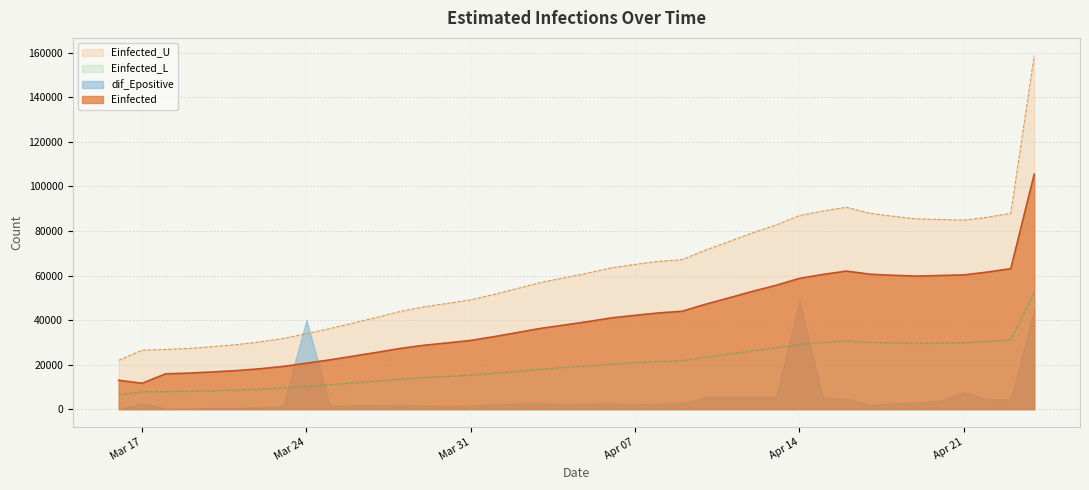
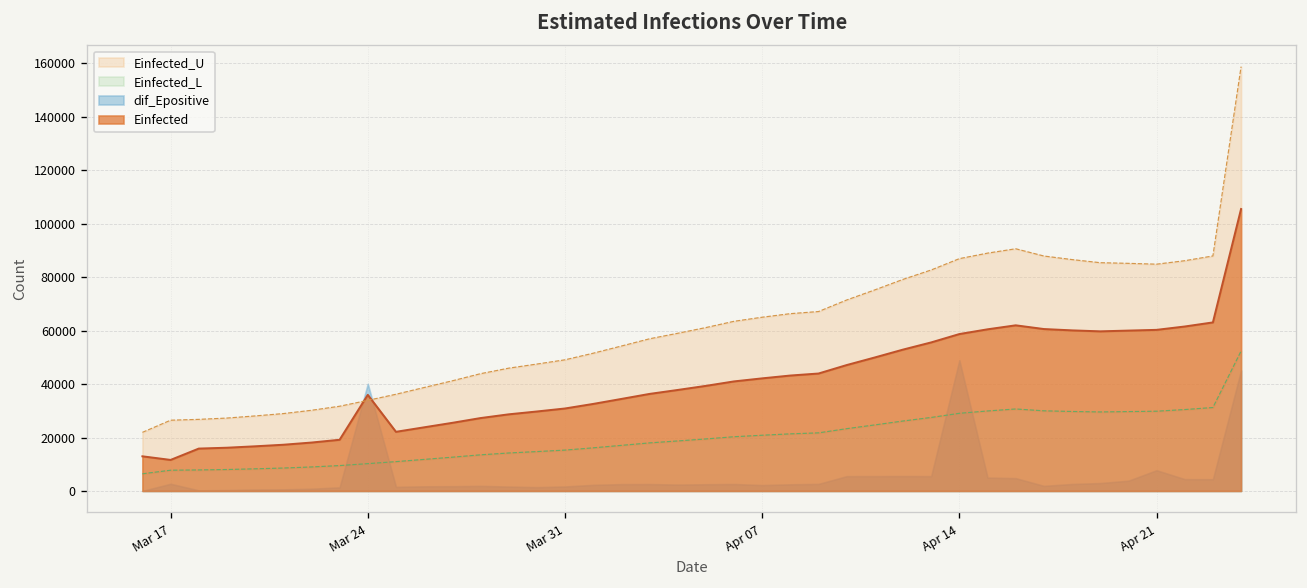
Einfected, Mar 24: 21000 -> 36000
